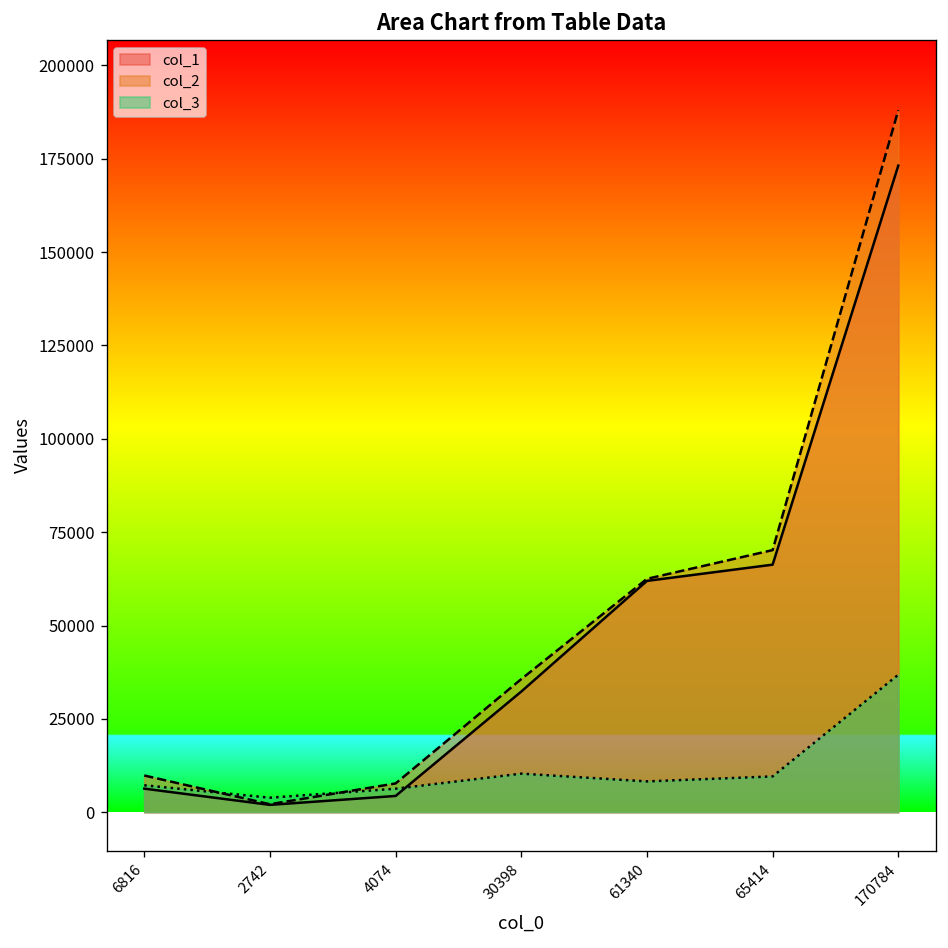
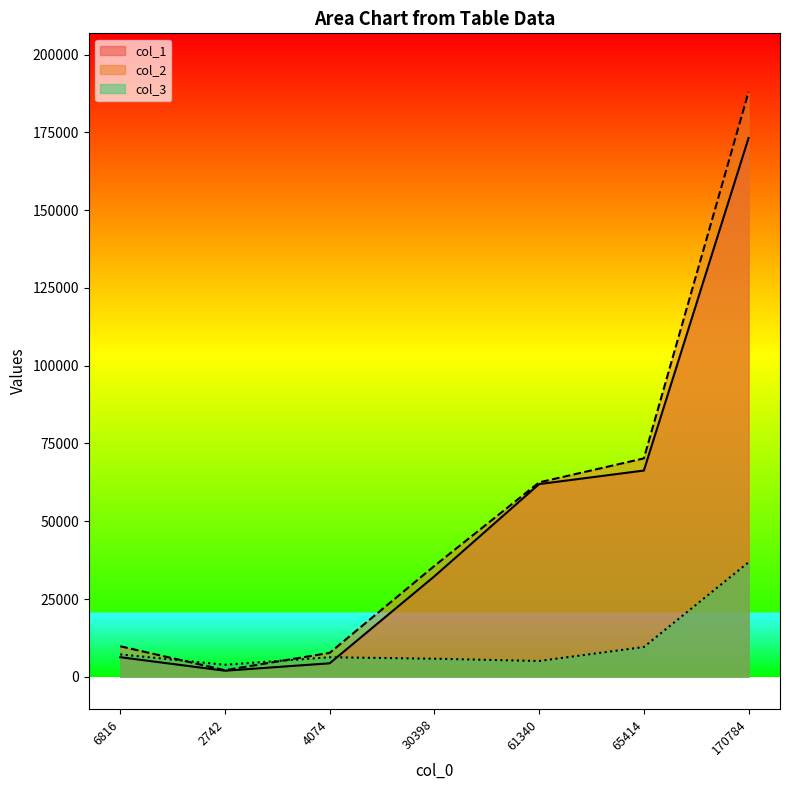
col_3, 30398: 10000 -> 6000
col_3, 61340: 8000 -> 5000
